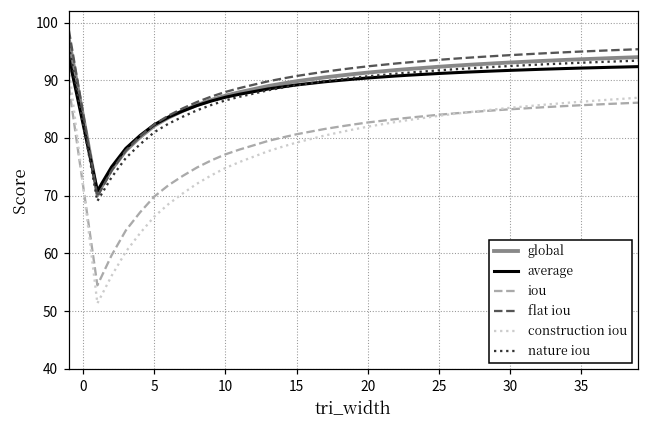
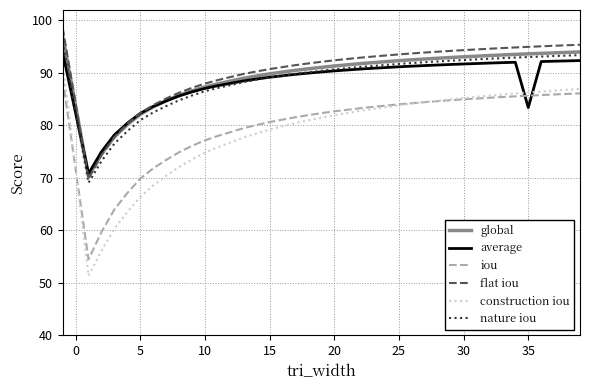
average, 35: 92 -> 83
